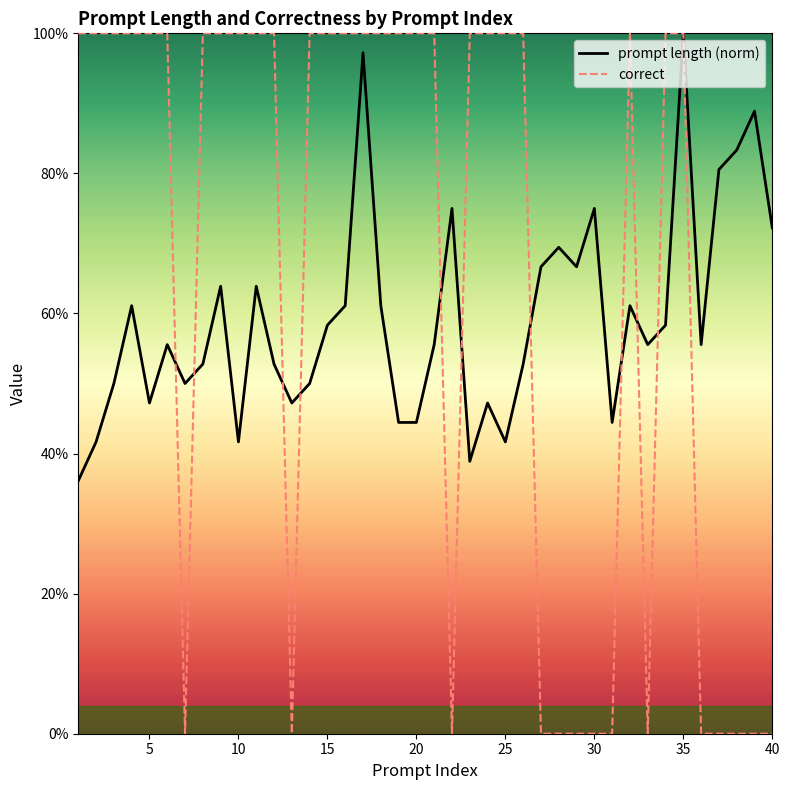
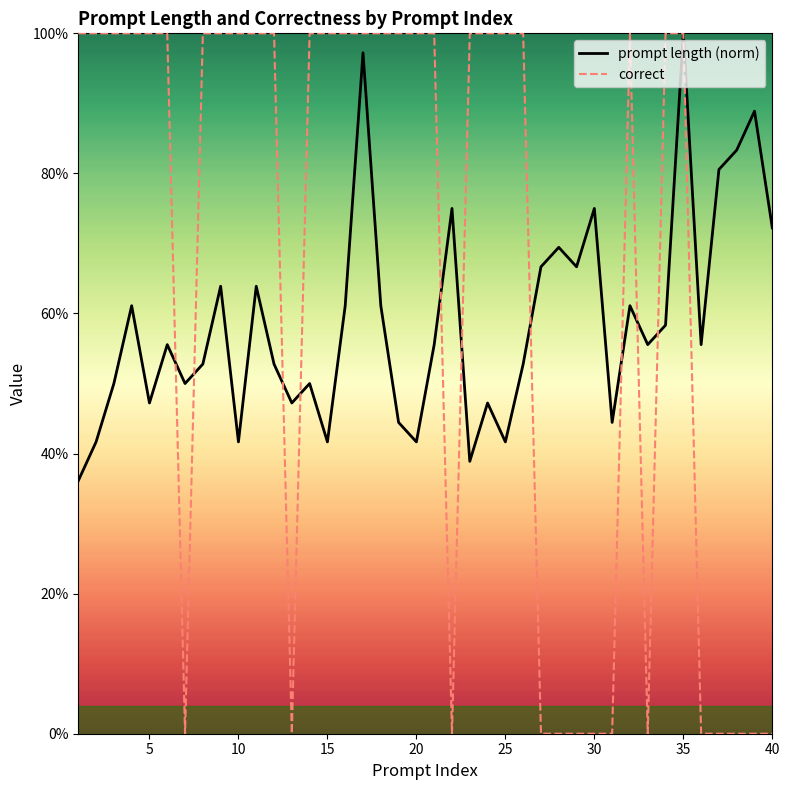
prompt length (norm), 15: 58% -> 42%
prompt length (norm), 20: 44% -> 42%
